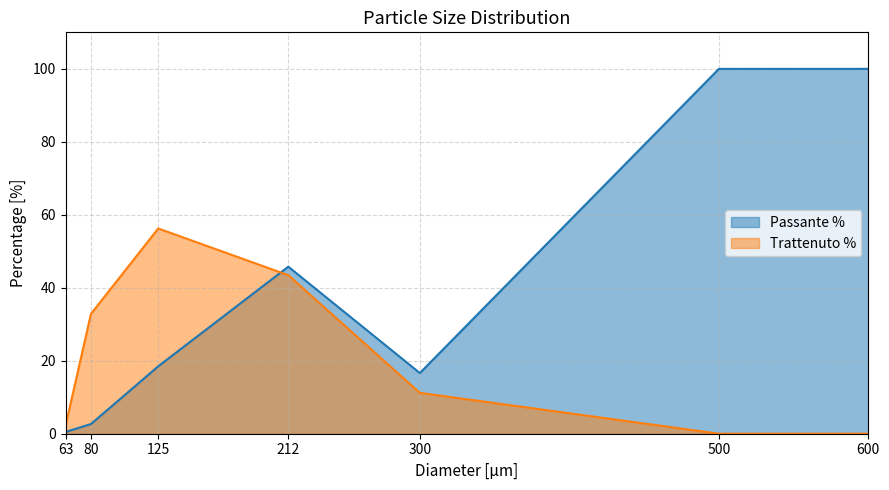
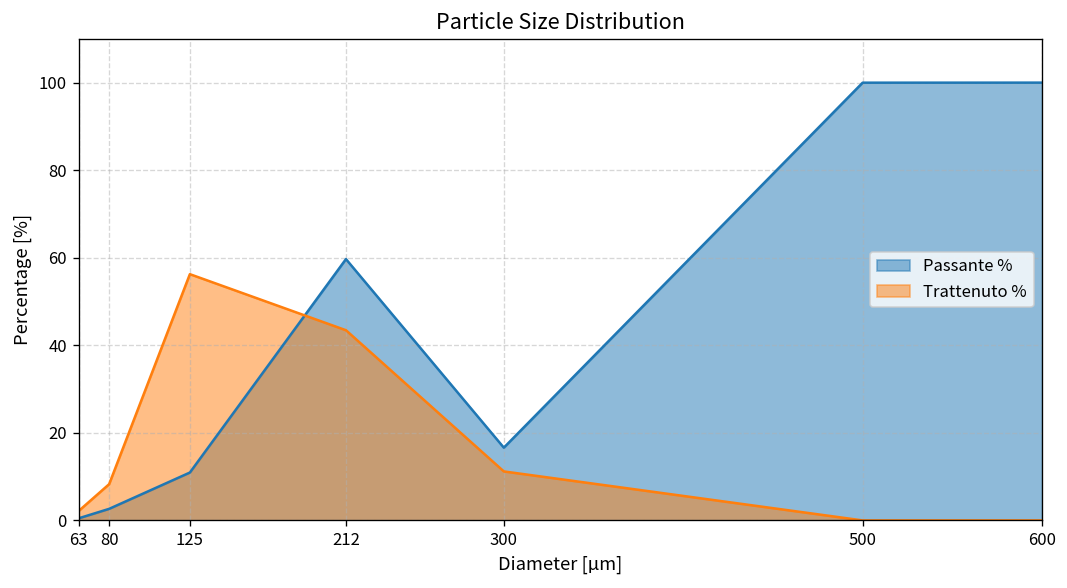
Trattenuto %, 80: 33 -> 8
Passante %, 125: 18 -> 11
Passante %, 212: 46 -> 60
